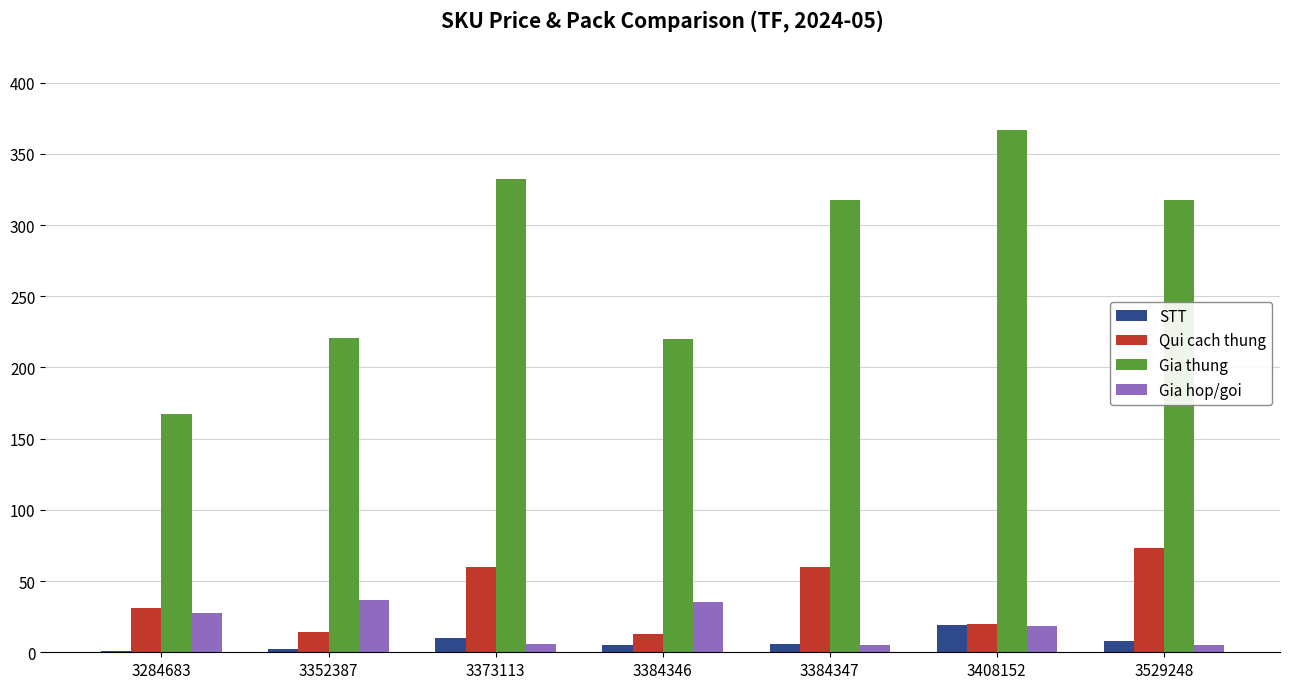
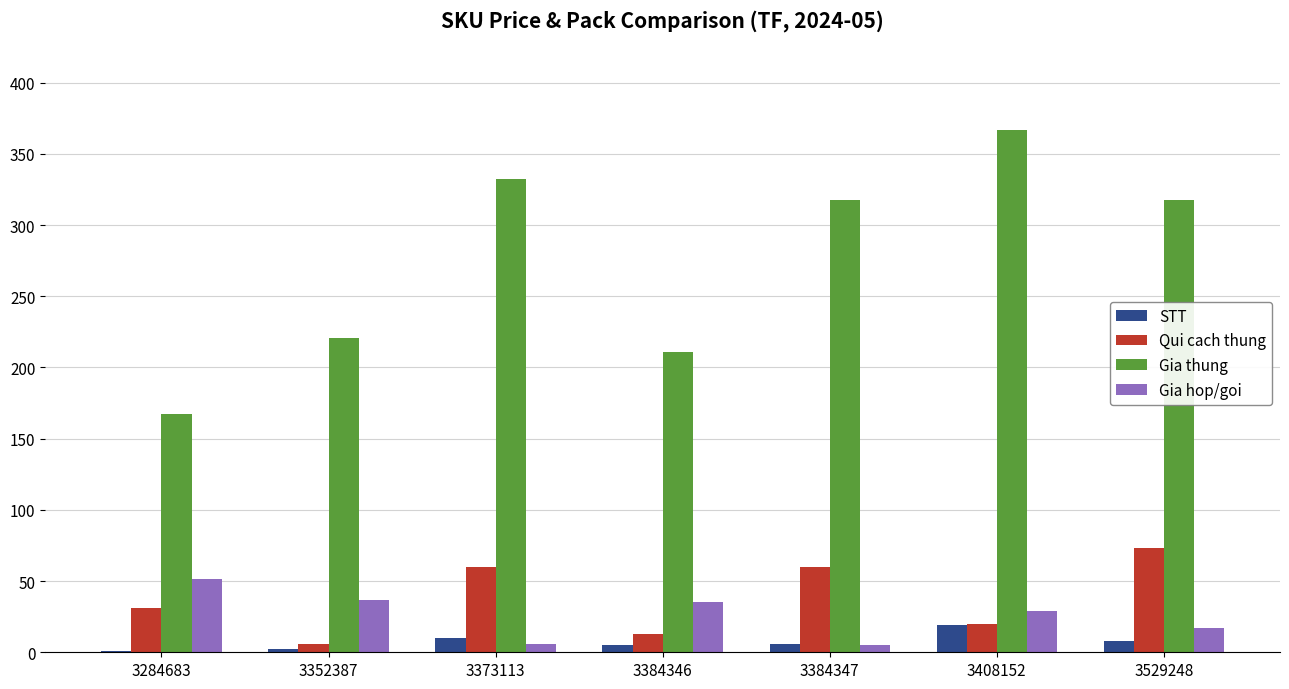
Gia hop/goi, 3284683: 28 -> 51
Qui cach thung, 3352387: 14 -> 6
Gia thung, 3384346: 220 -> 211
Gia hop/goi, 3408152: 18 -> 29
Gia hop/goi, 3529248: 5 -> 17
